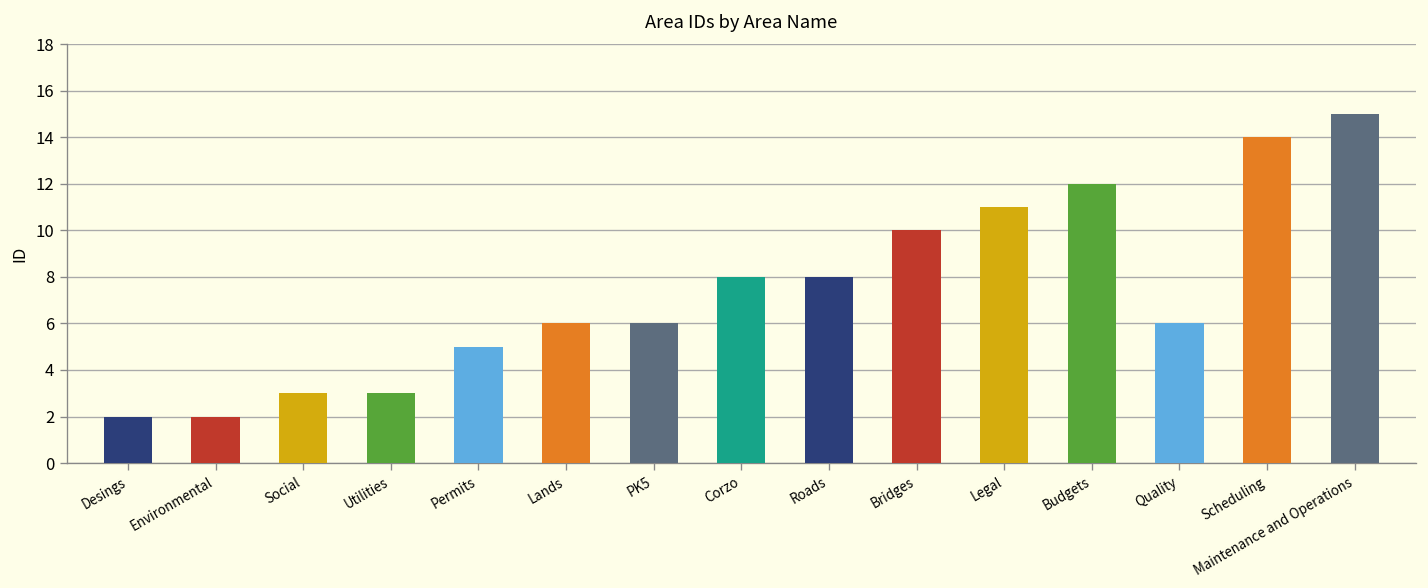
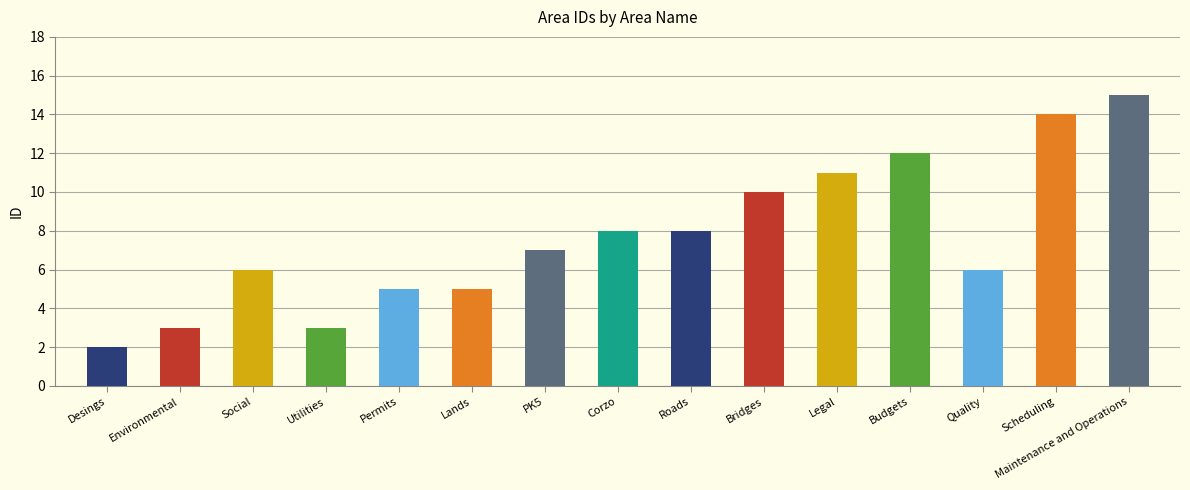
Environmental: 2 -> 3
Social: 3 -> 6
Lands: 6 -> 5
PK5: 6 -> 7
